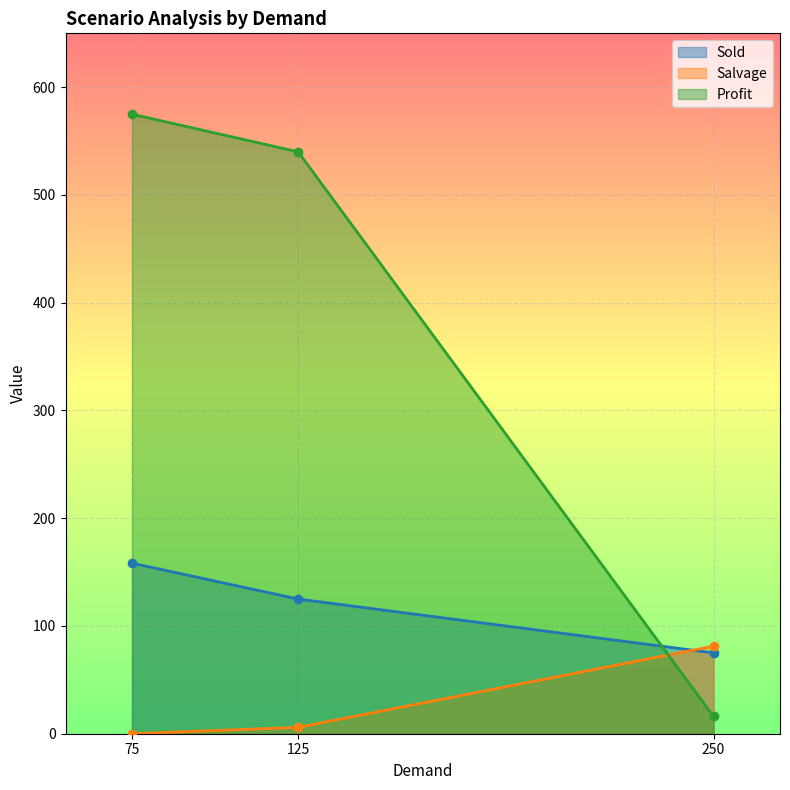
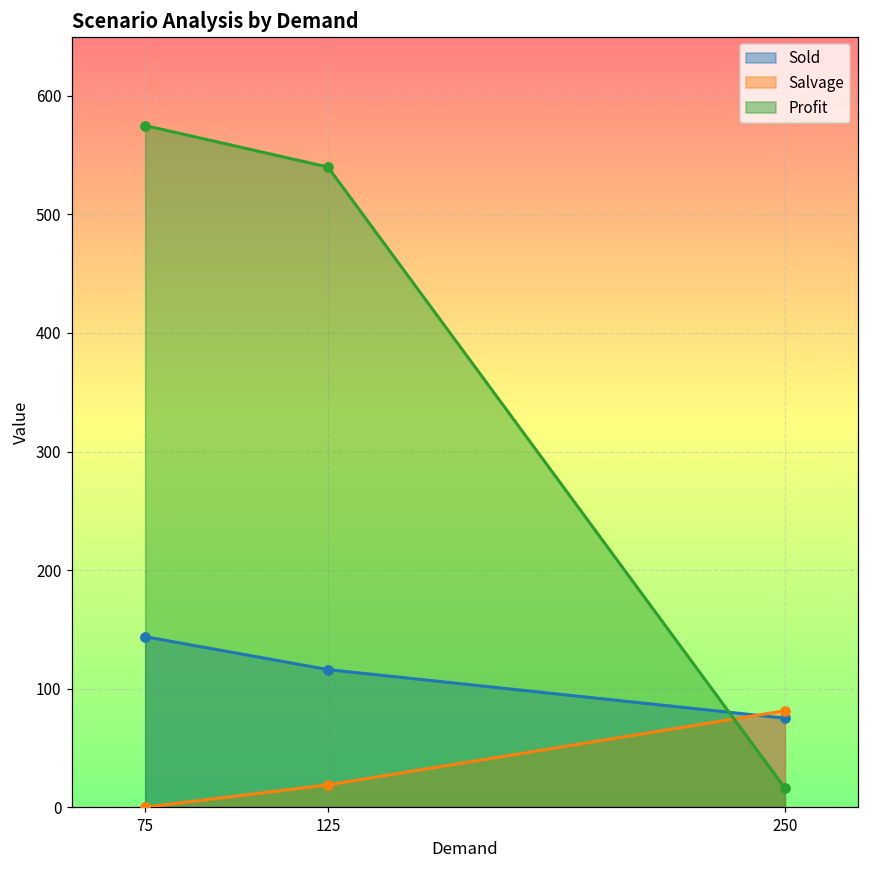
Sold, 75: 158 -> 144
Sold, 125: 125 -> 116
Salvage, 125: 6 -> 19
